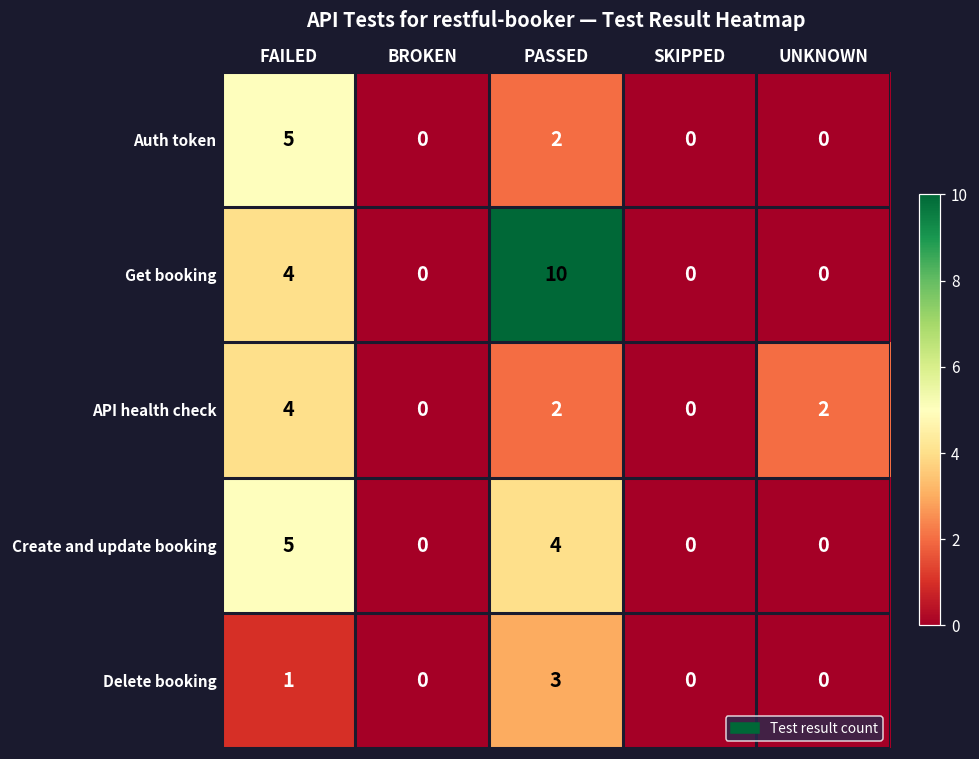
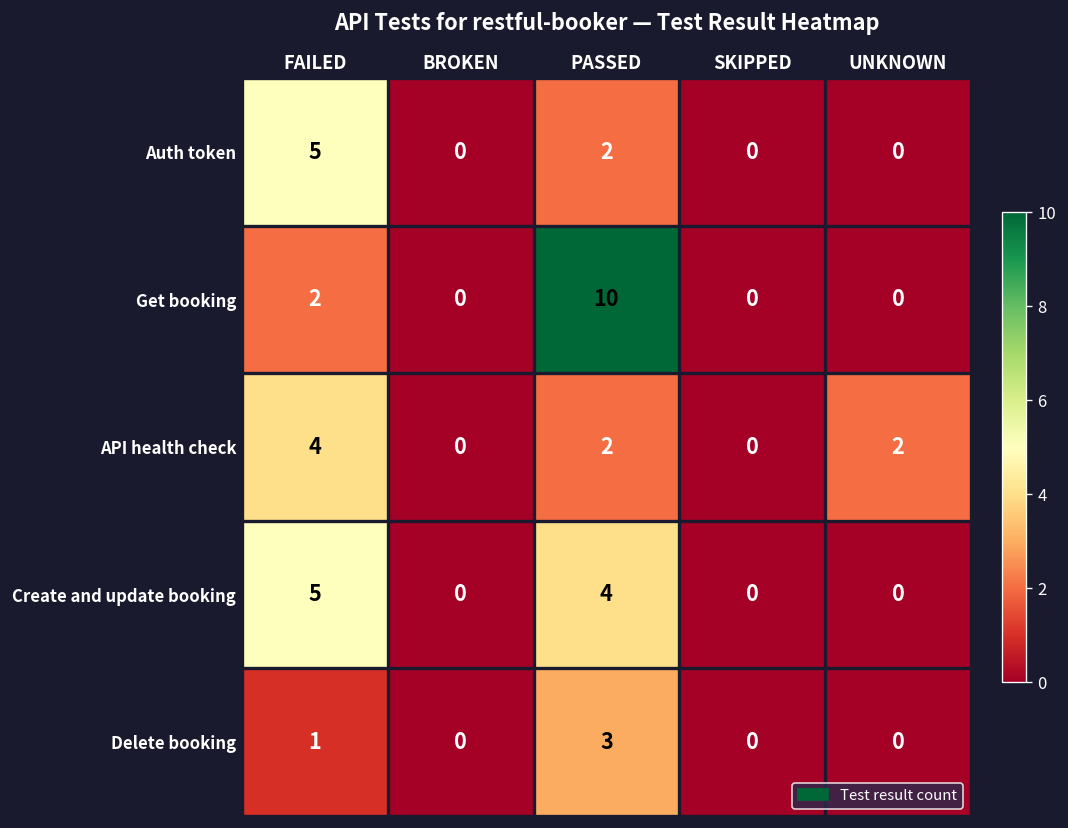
Get booking, FAILED: 4 -> 2
